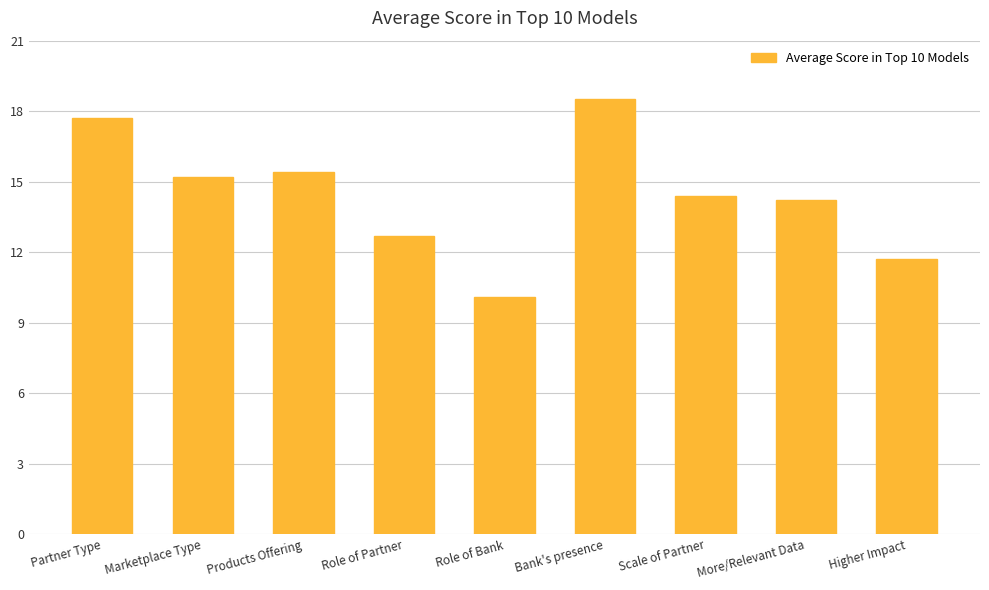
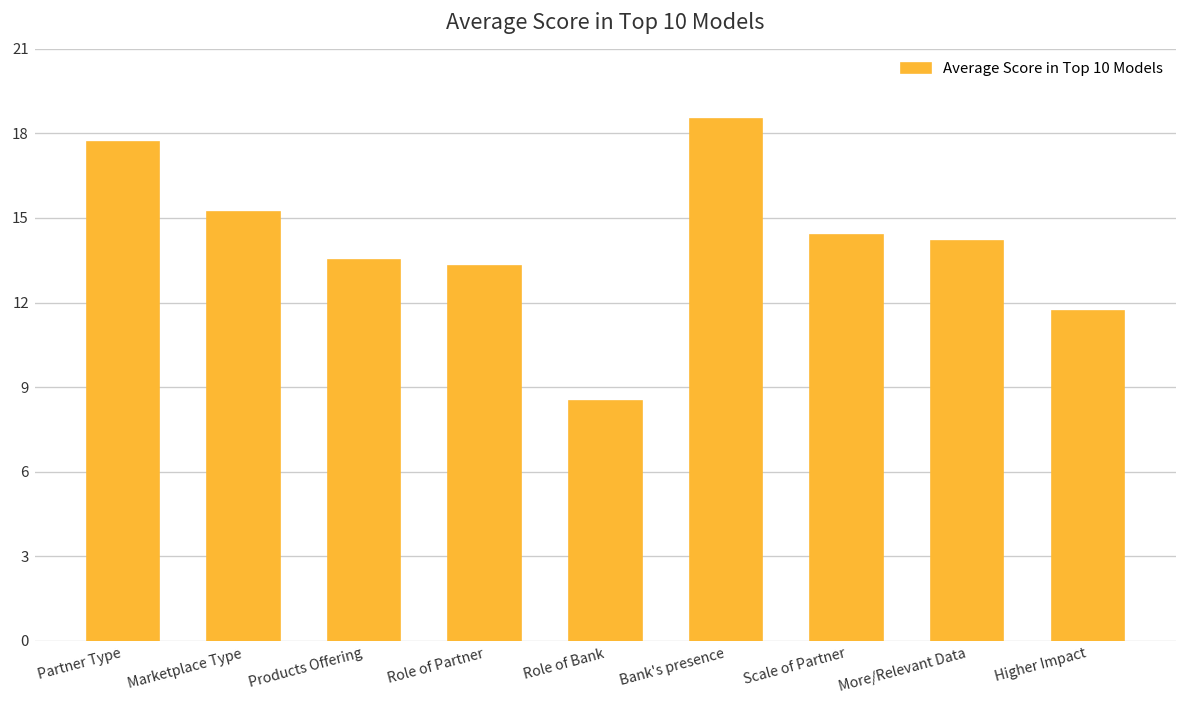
Products Offering: 15.4 -> 13.5
Role of Partner: 12.7 -> 13.3
Role of Bank: 10.1 -> 8.5
